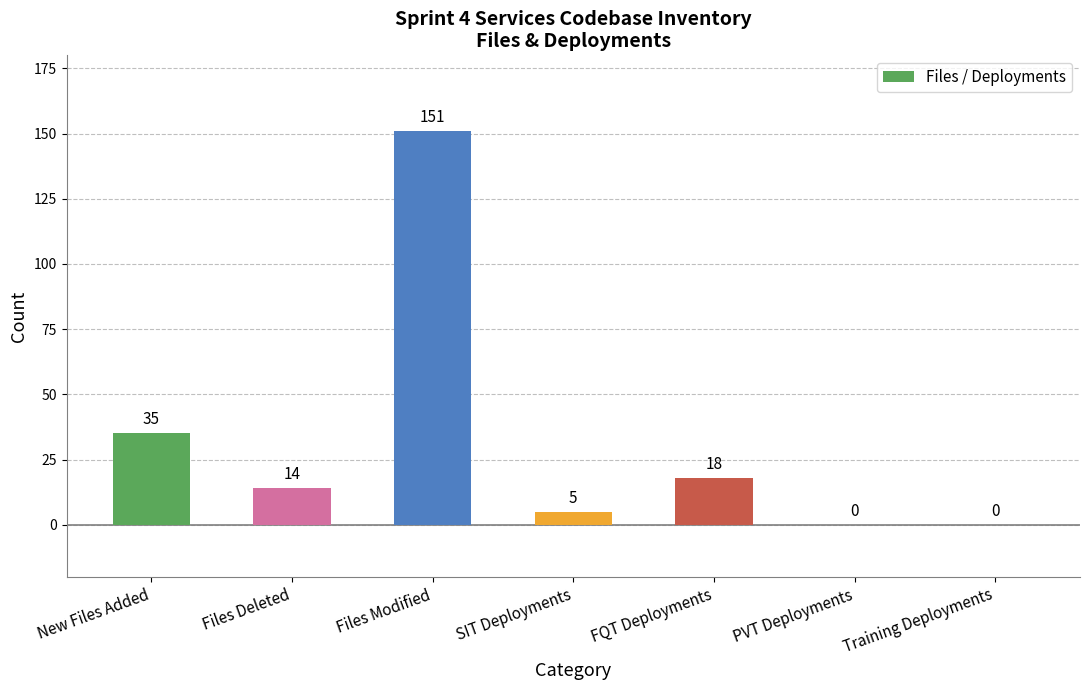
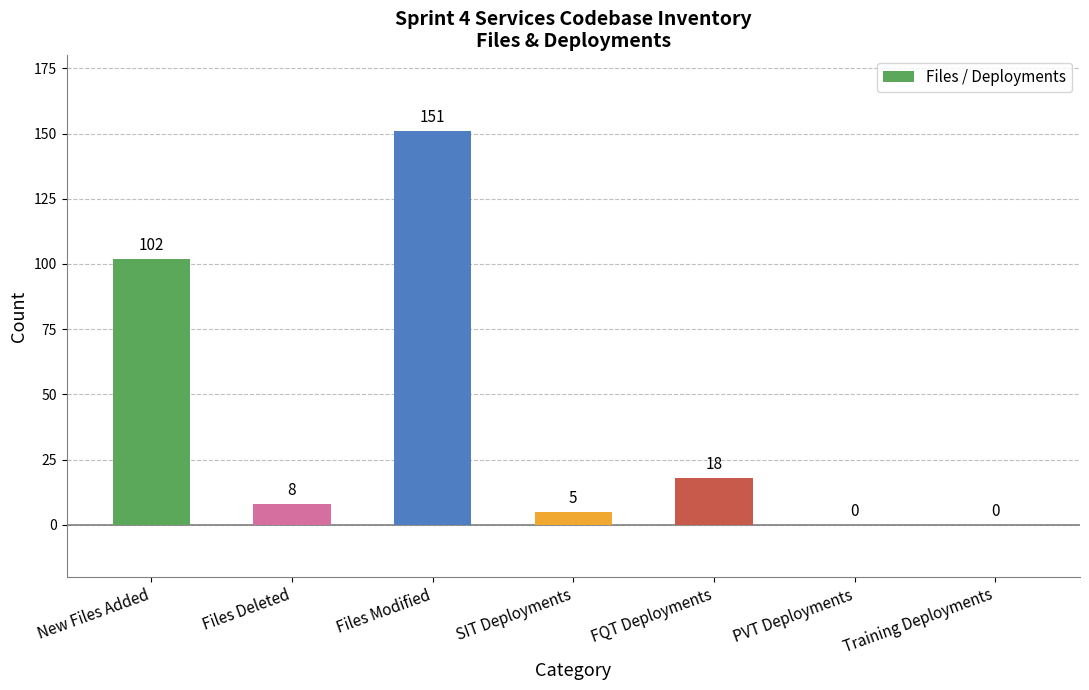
New Files Added: 35 -> 102
Files Deleted: 14 -> 8
